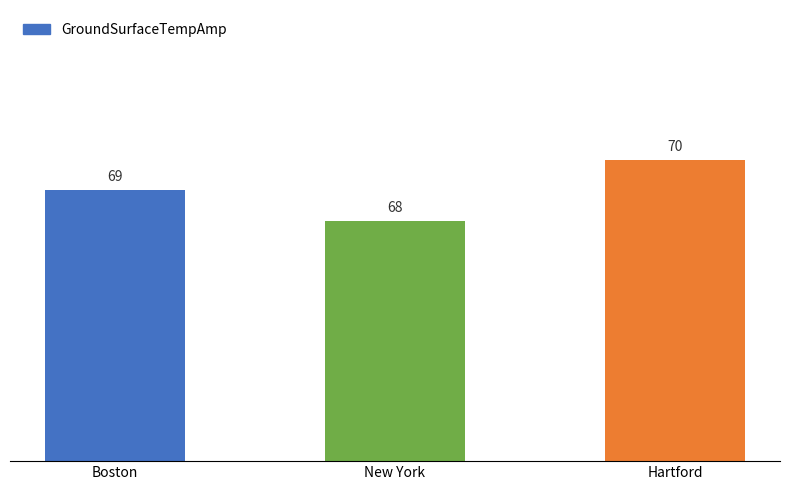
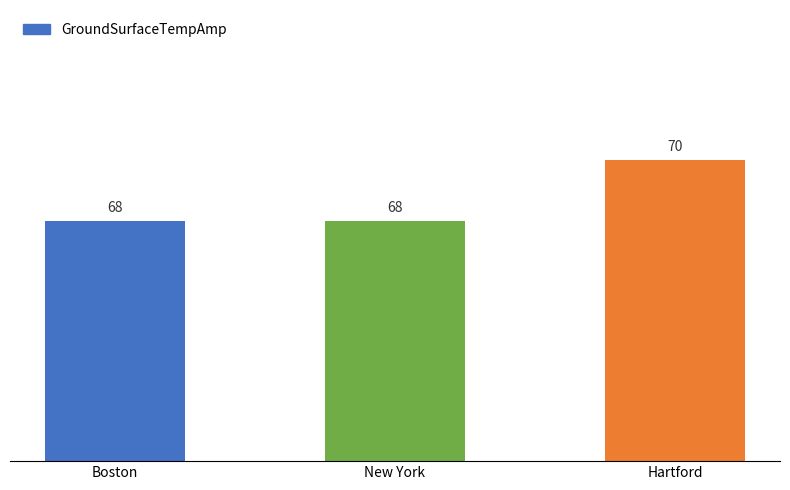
Boston: 69 -> 68
